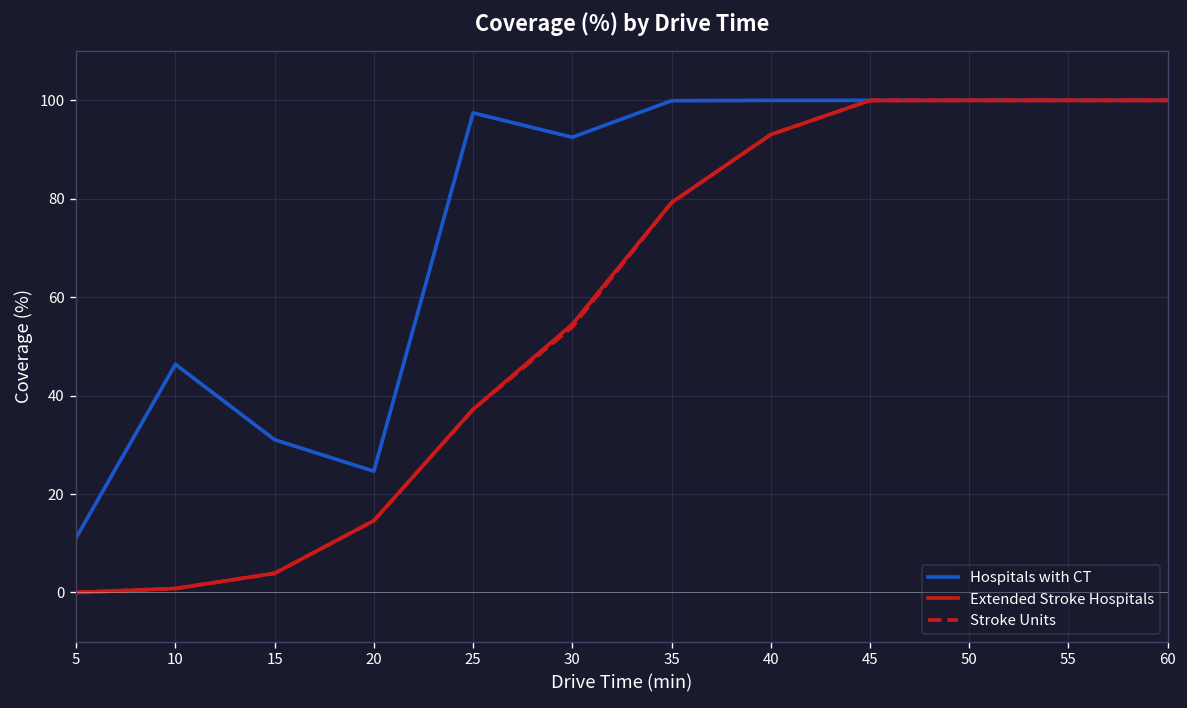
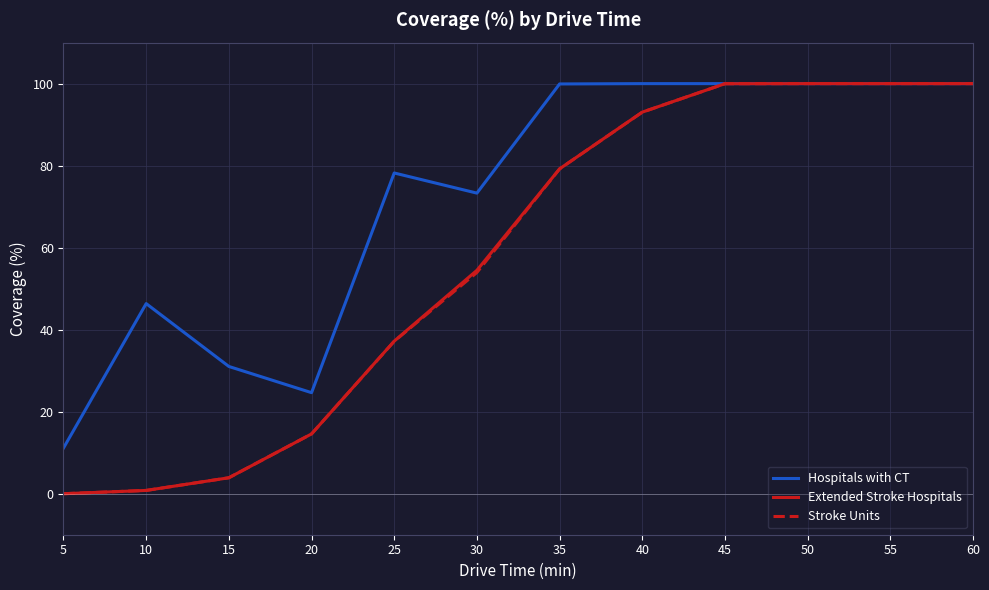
Hospitals with CT, 25: 97 -> 78
Hospitals with CT, 30: 93 -> 73
